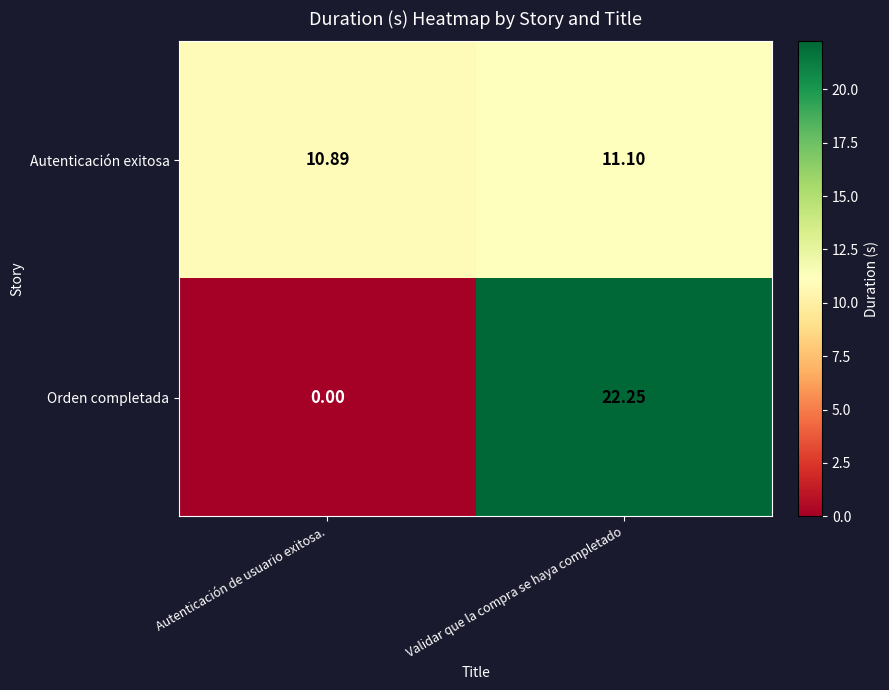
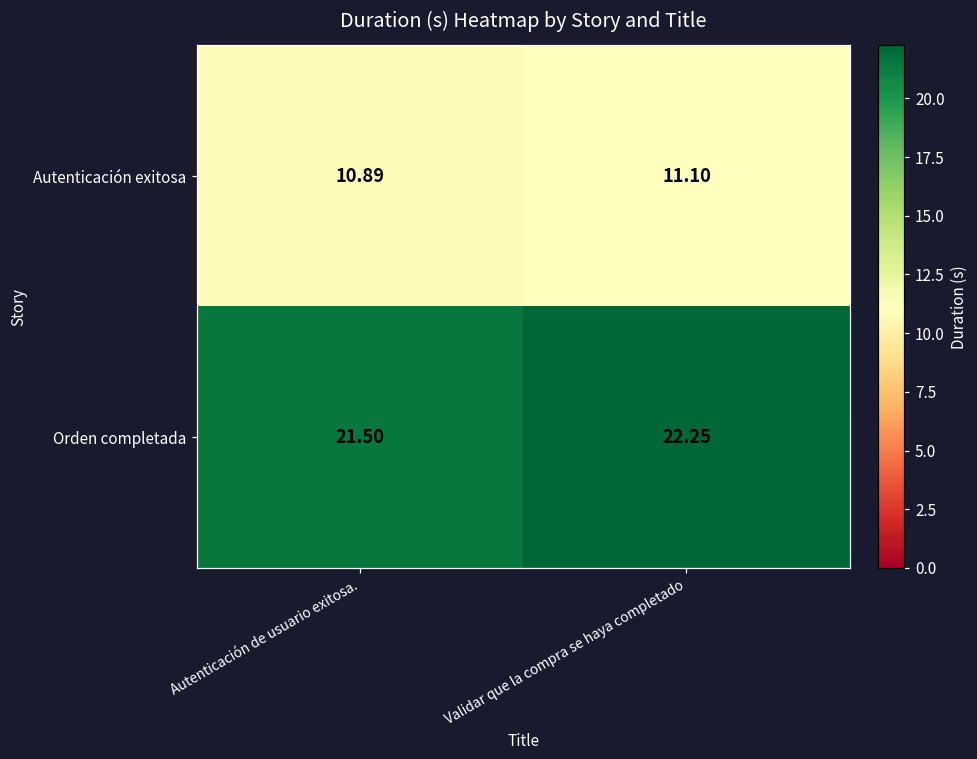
Orden completada, Autenticación de usuario exitosa.: 0.00 -> 21.50
